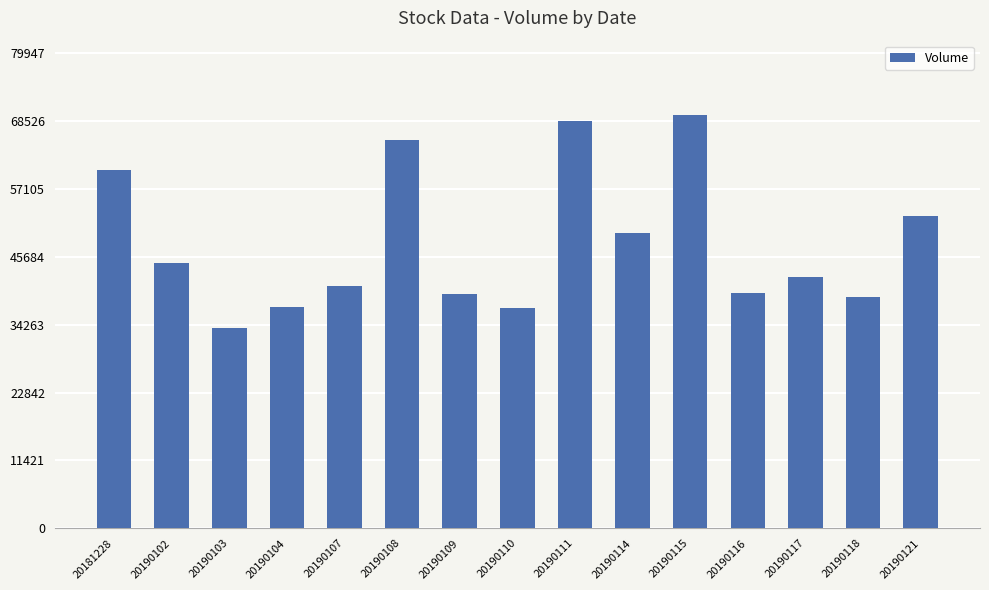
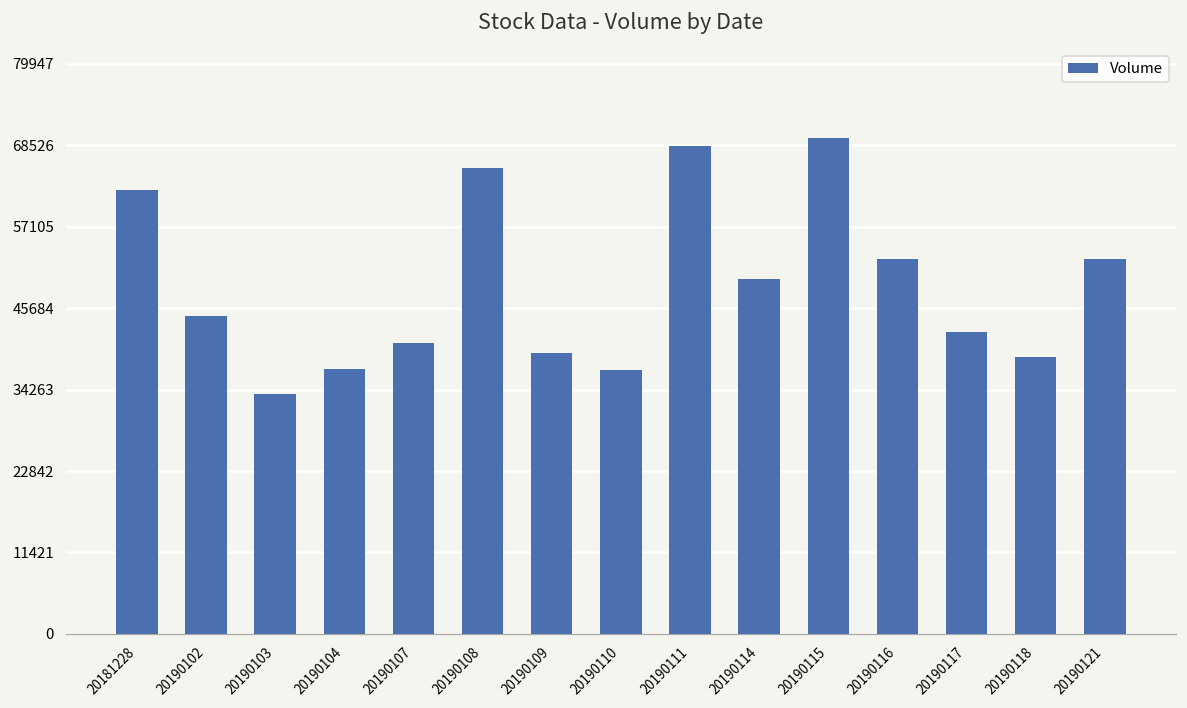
20181228: 60000 -> 62000
20190116: 40000 -> 53000
